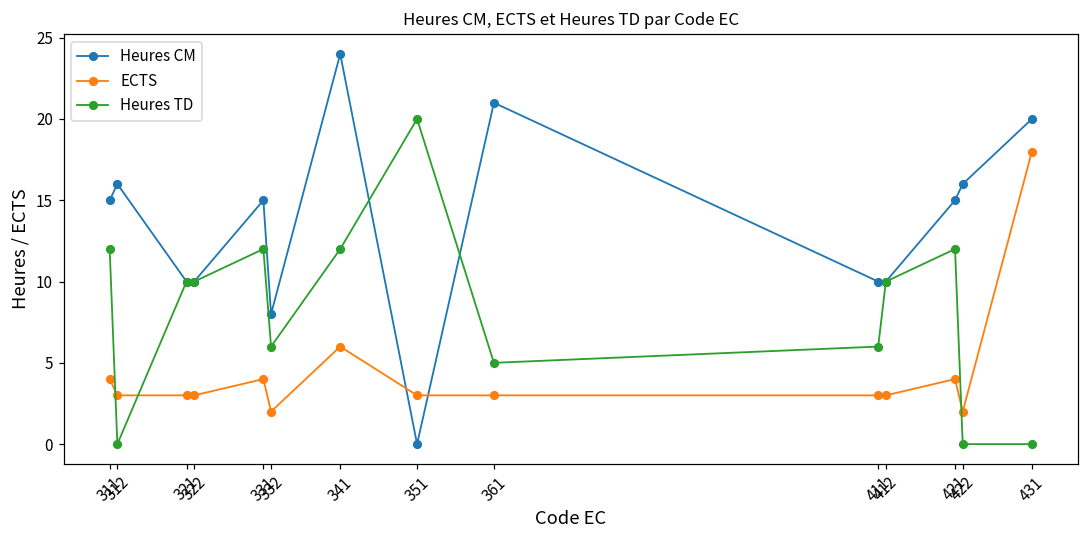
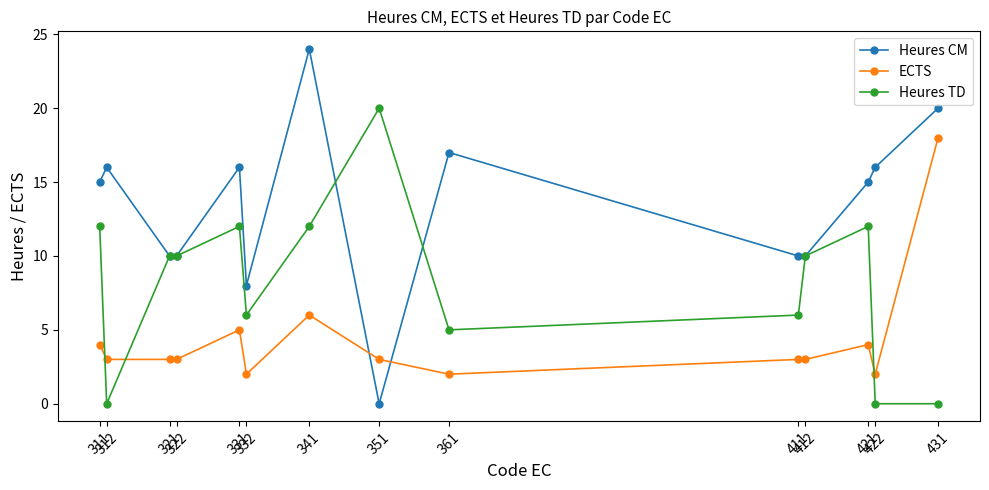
Heures CM, 331: 15 -> 16
ECTS, 331: 4 -> 5
Heures CM, 361: 21 -> 17
ECTS, 361: 3 -> 2
